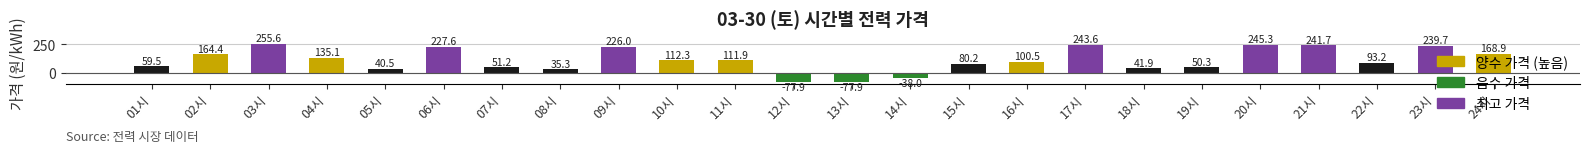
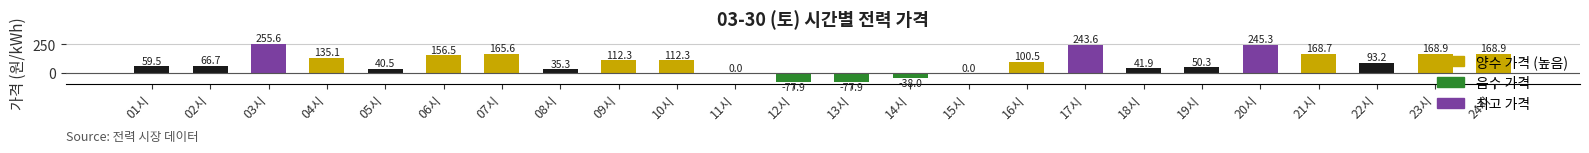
02시: 164.4 -> 66.7
06시: 227.6 -> 156.5
07시: 51.2 -> 165.6
09시: 226.0 -> 112.3
11시: 111.9 -> 0.0
15시: 80.2 -> 0.0
21시: 241.7 -> 168.7
23시: 239.7 -> 168.9
